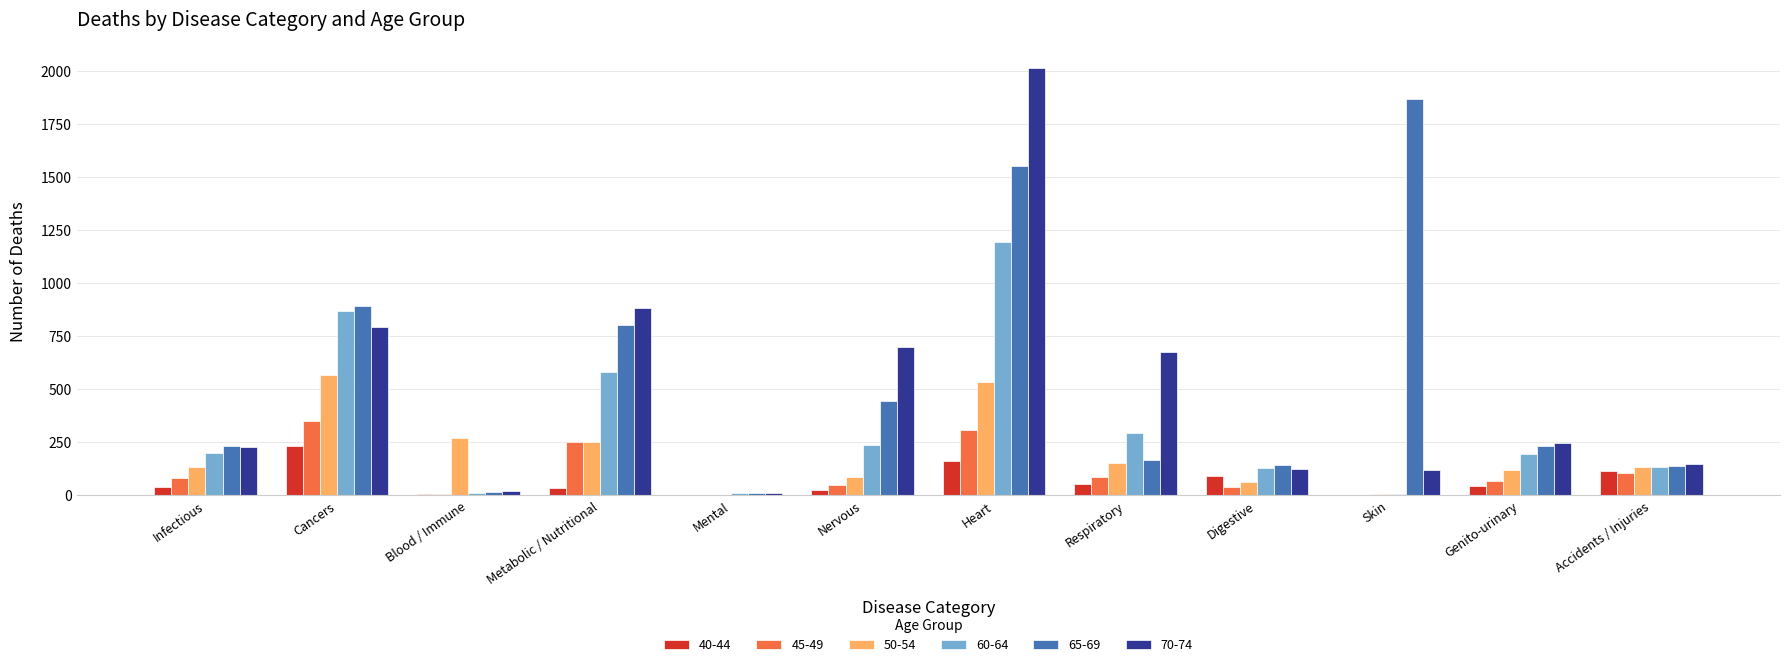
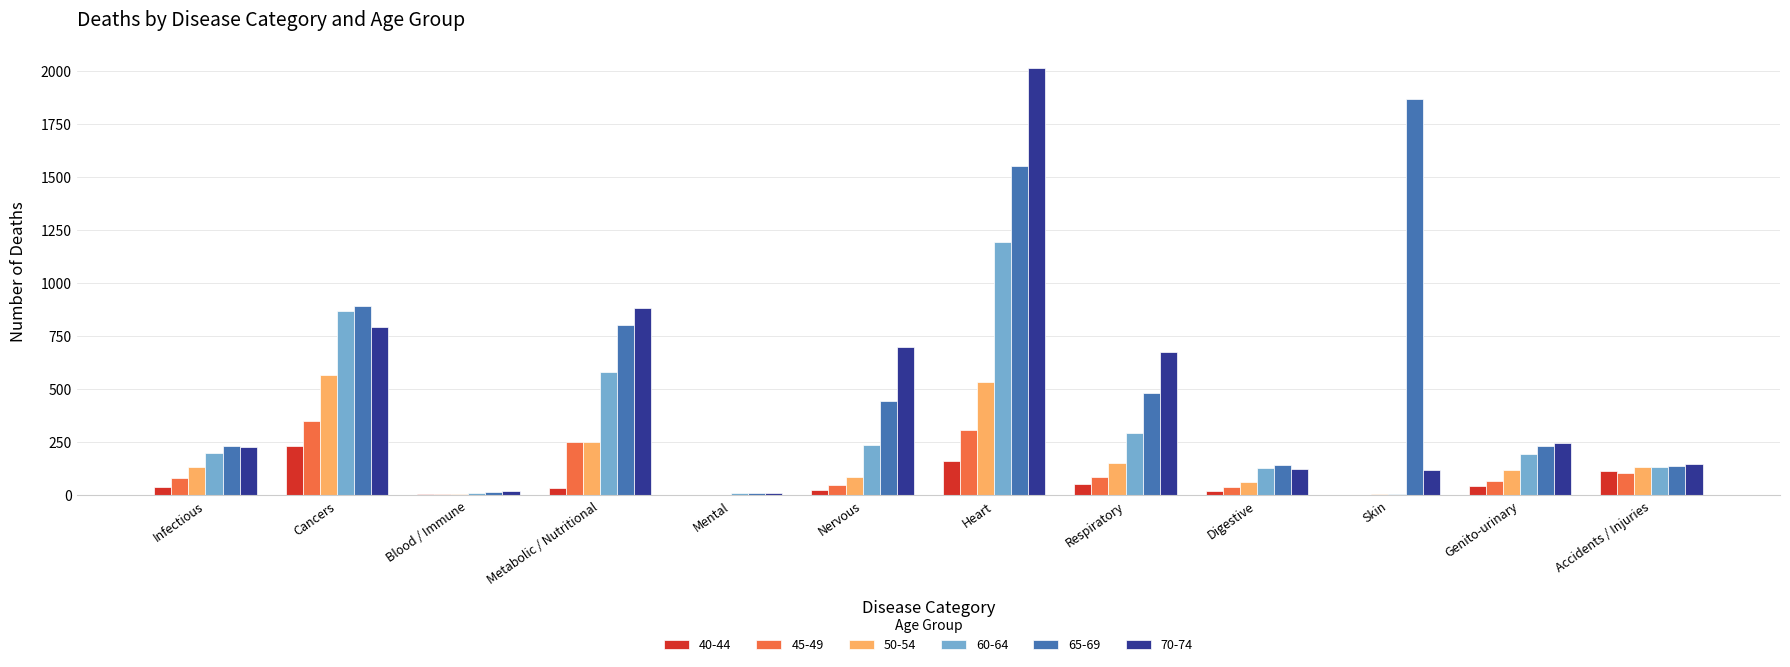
50-54, Blood / Immune: 270 -> 10
65-69, Respiratory: 170 -> 480
40-44, Digestive: 90 -> 20
